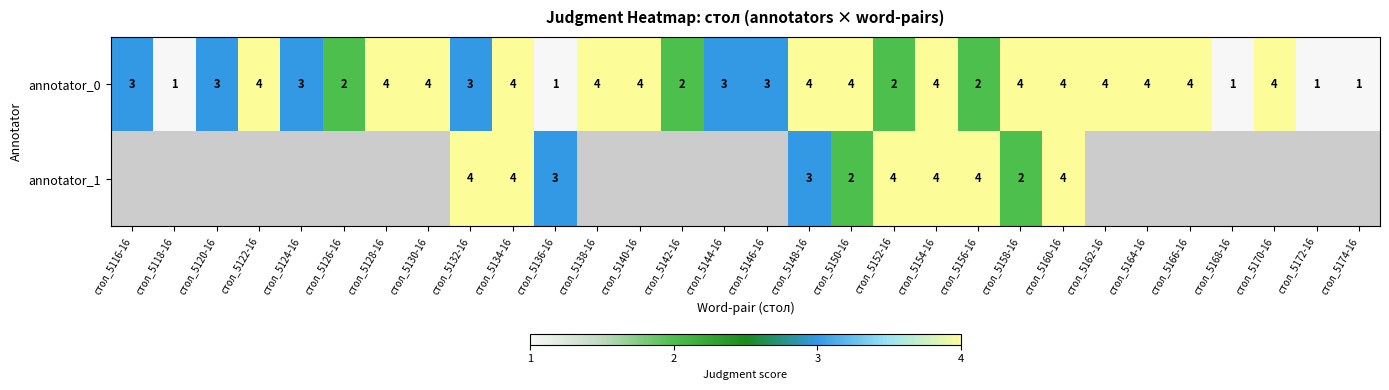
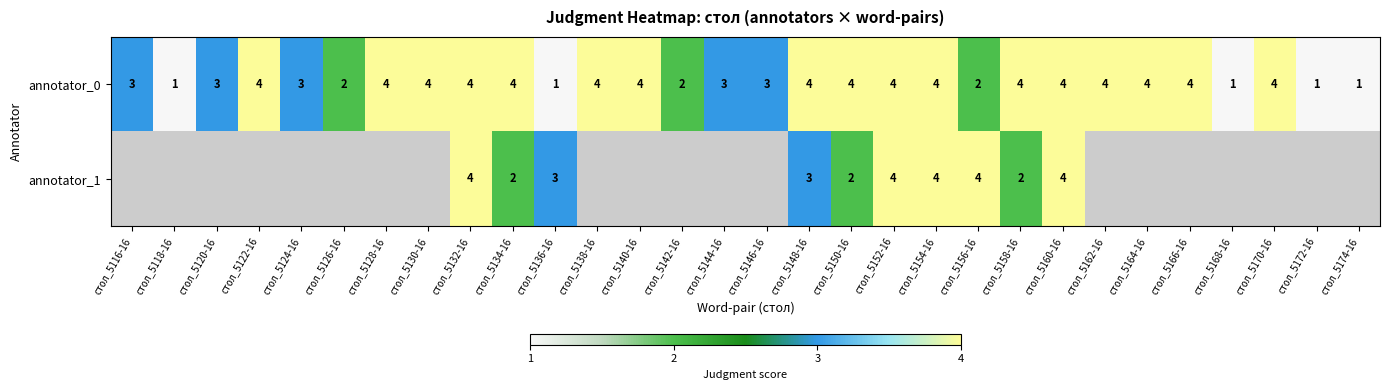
annotator_0, стол_5132-16: 3 -> 4
annotator_0, стол_5152-16: 2 -> 4
annotator_1, стол_5134-16: 4 -> 2
